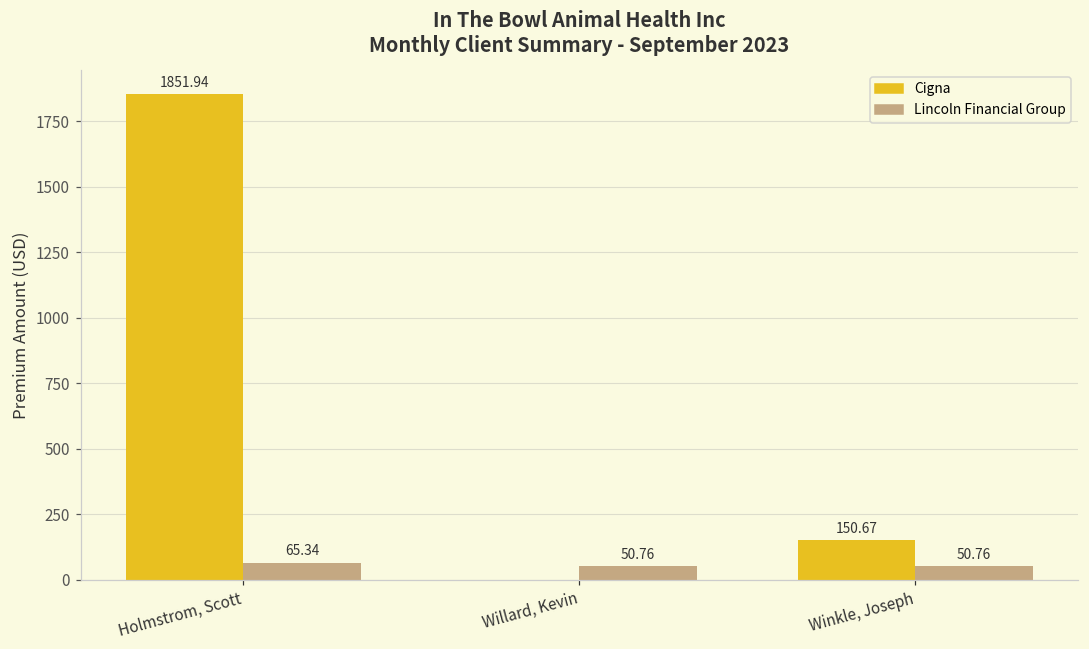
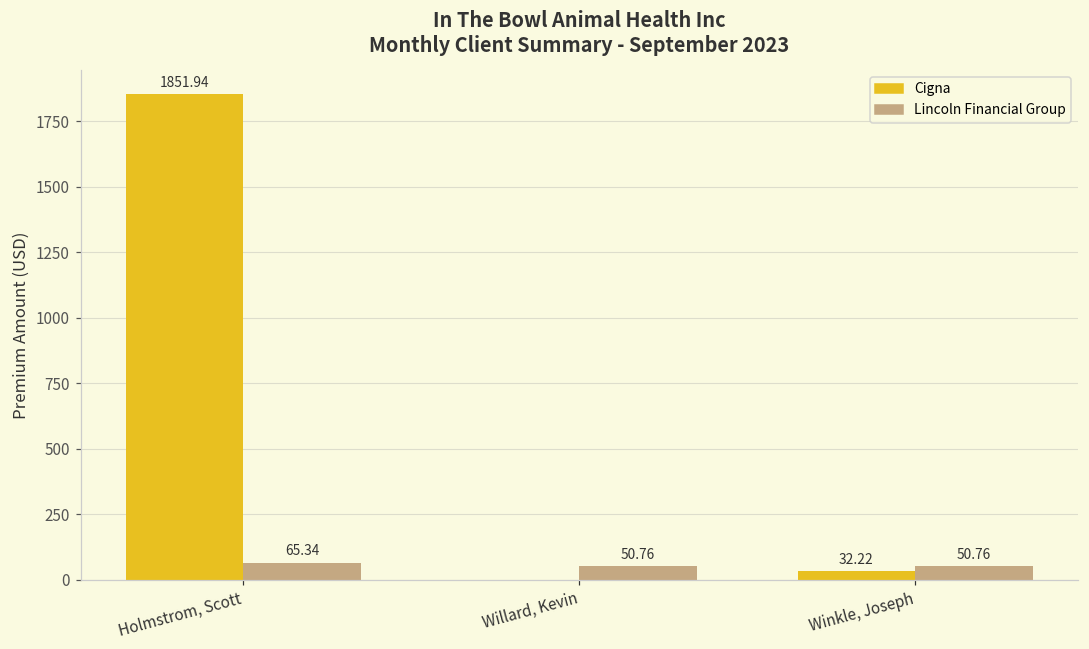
Cigna, Winkle, Joseph: 150.67 -> 32.22
